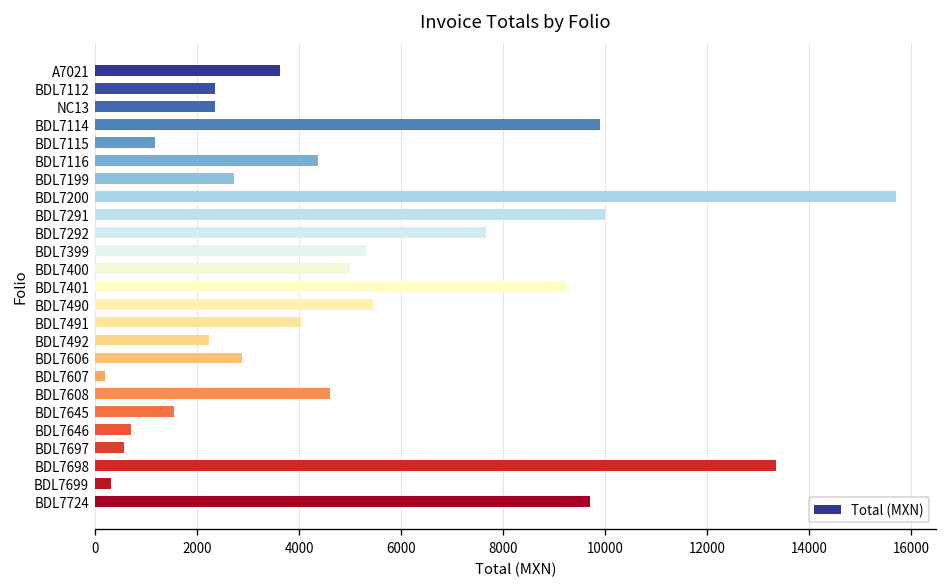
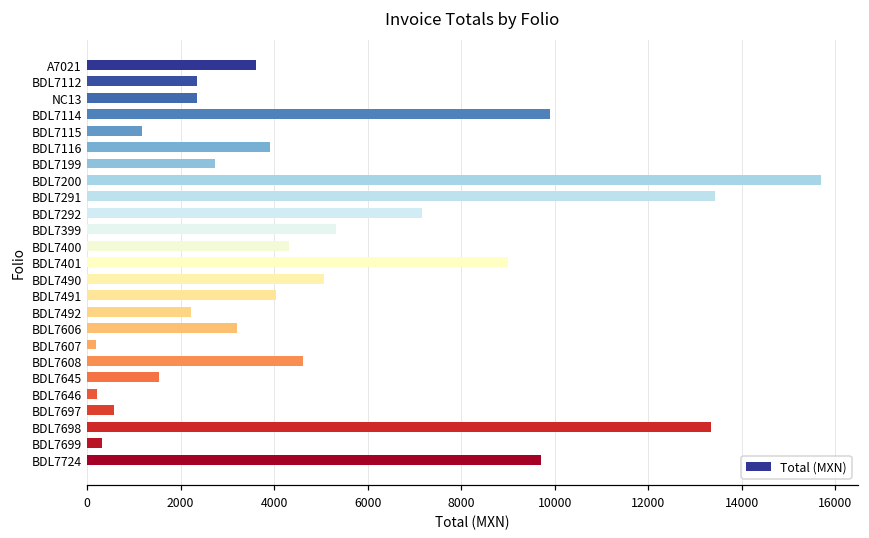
BDL7116: 4400 -> 3900
BDL7291: 10000 -> 13400
BDL7292: 7700 -> 7200
BDL7400: 5000 -> 4300
BDL7401: 9200 -> 9000
BDL7490: 5400 -> 5100
BDL7606: 2900 -> 3200
BDL7646: 700 -> 200
